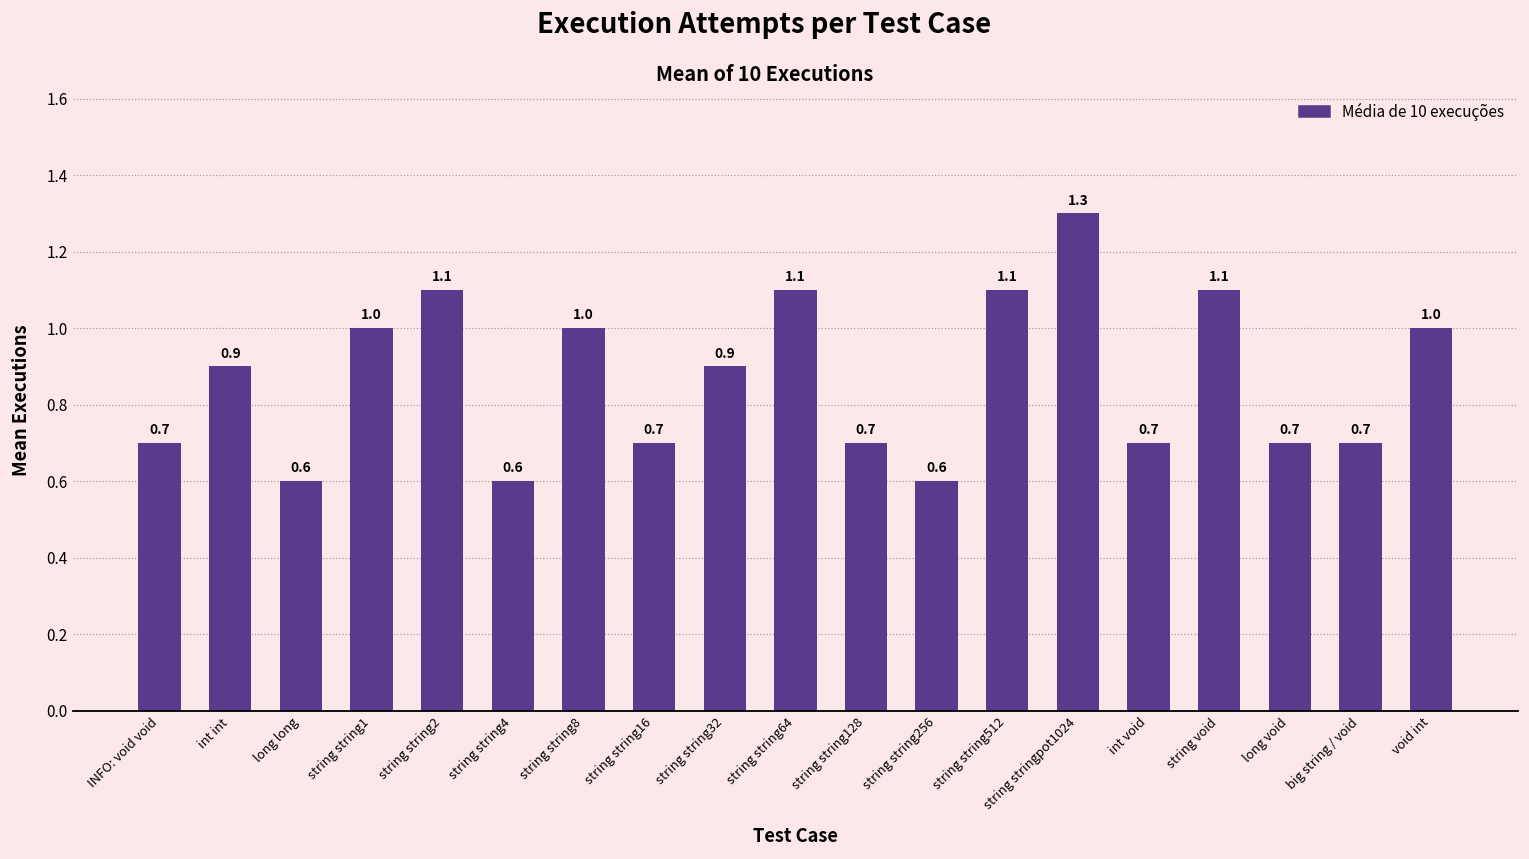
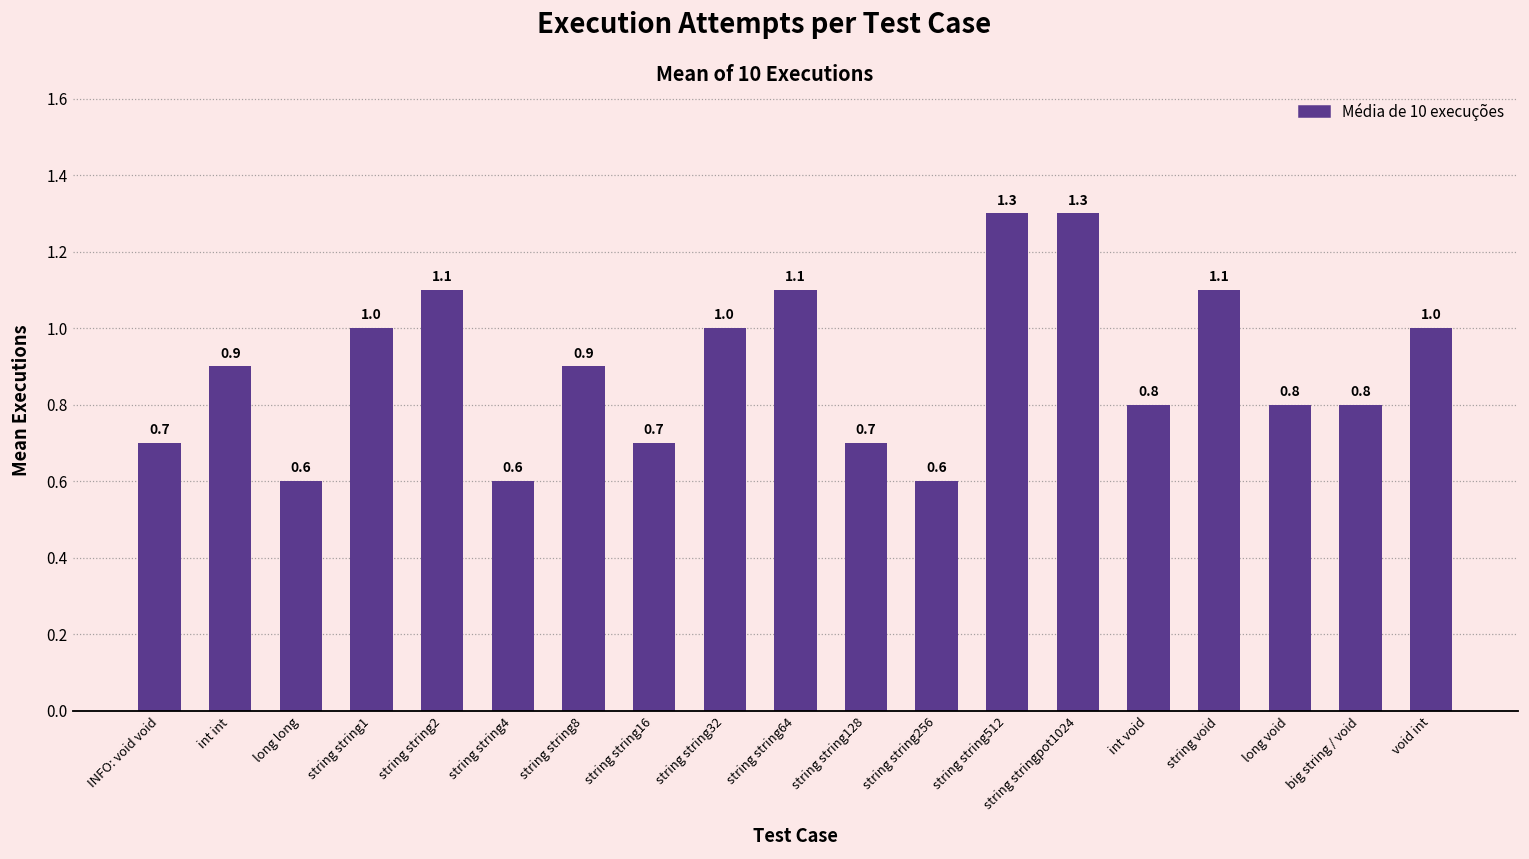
string string8: 1.0 -> 0.9
string string32: 0.9 -> 1.0
string string512: 1.1 -> 1.3
int void: 0.7 -> 0.8
long void: 0.7 -> 0.8
big string / void: 0.7 -> 0.8
